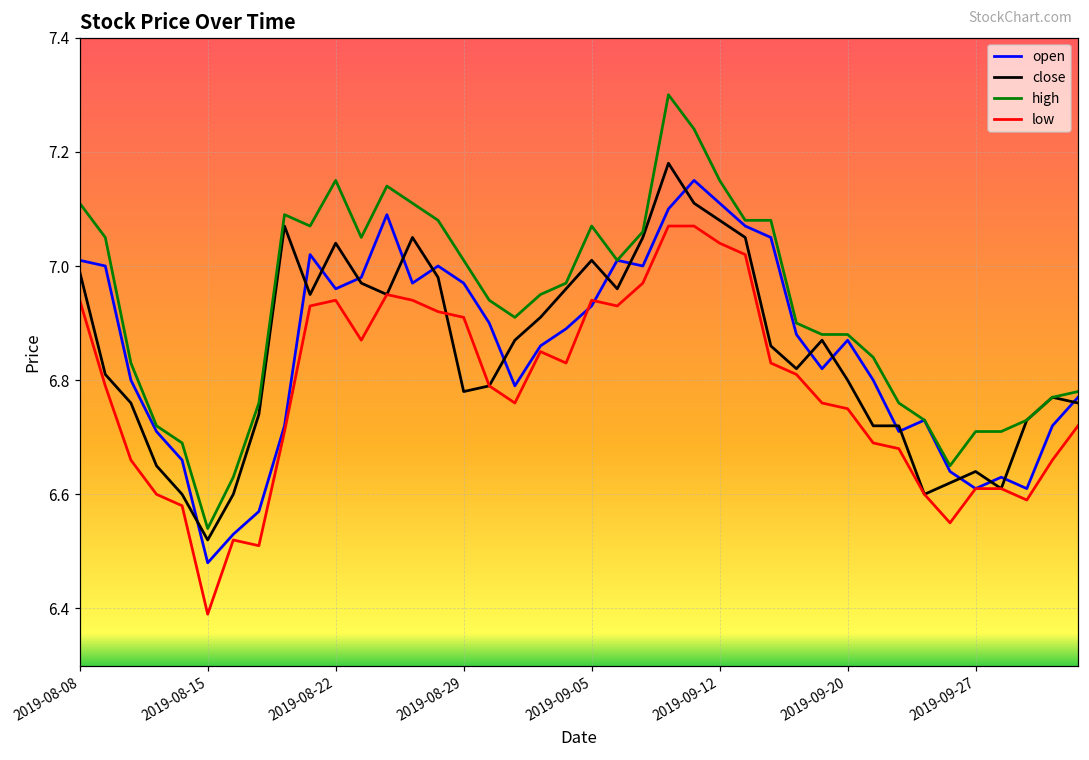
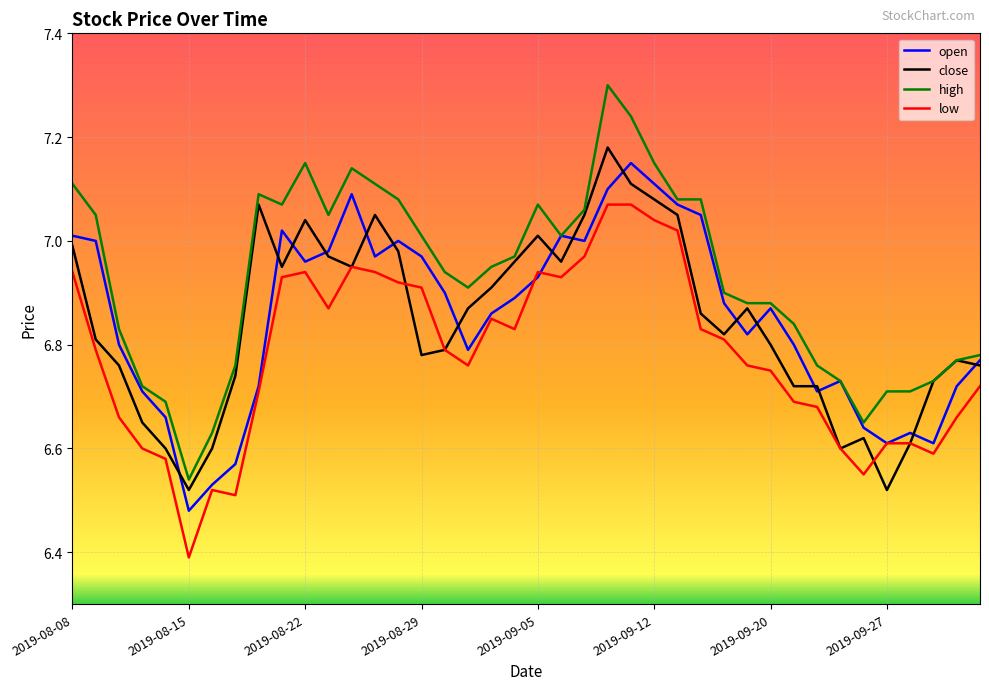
close, 2019-09-27: 6.64 -> 6.52
